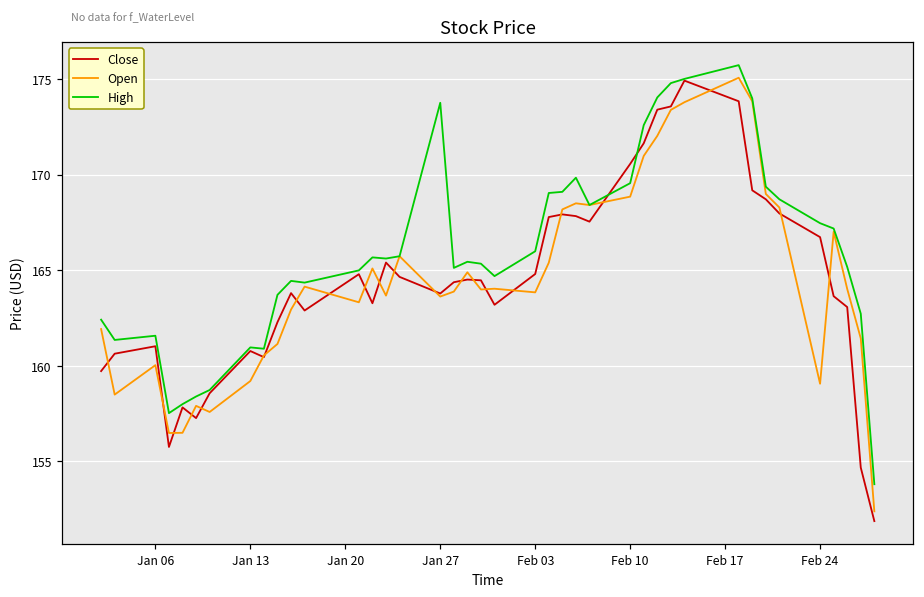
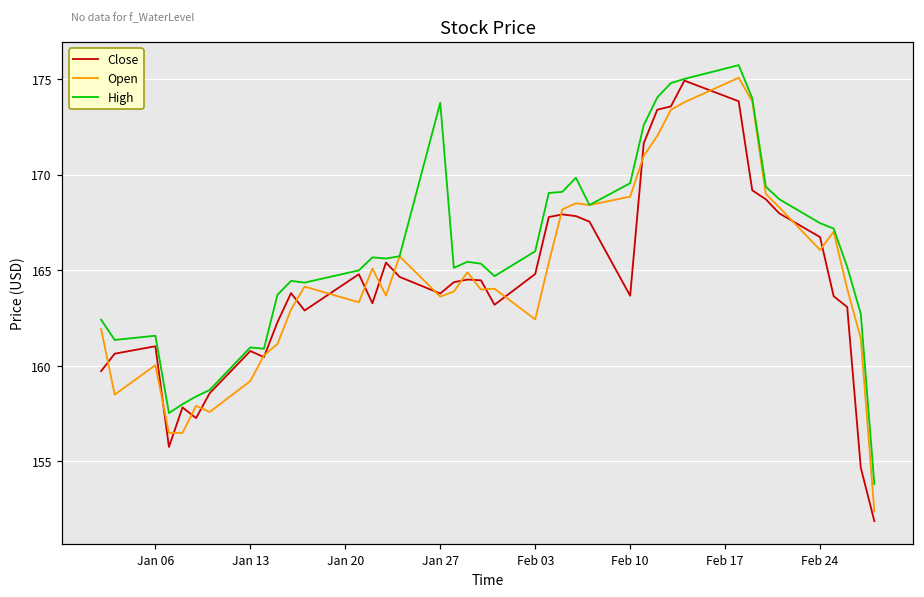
Open, Feb 03: 163.9 -> 162.4
Close, Feb 10: 170.6 -> 163.7
Open, Feb 24: 159.1 -> 166.1
